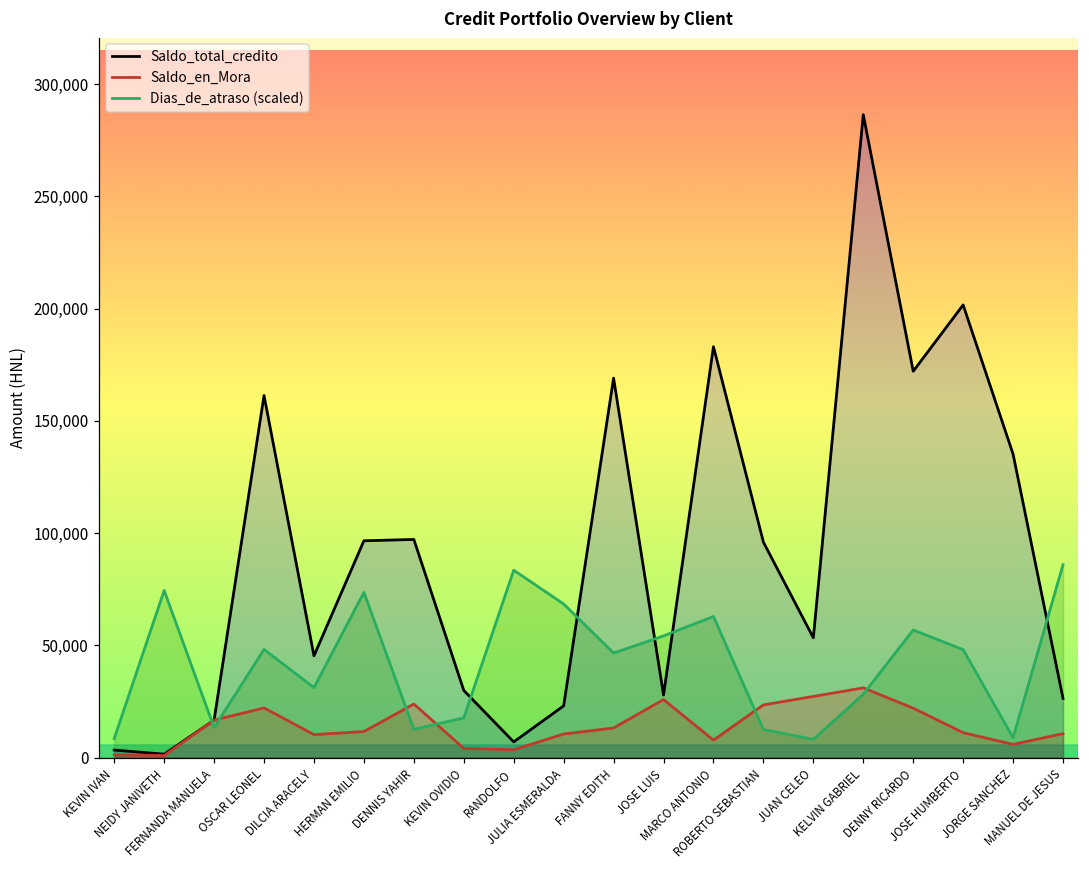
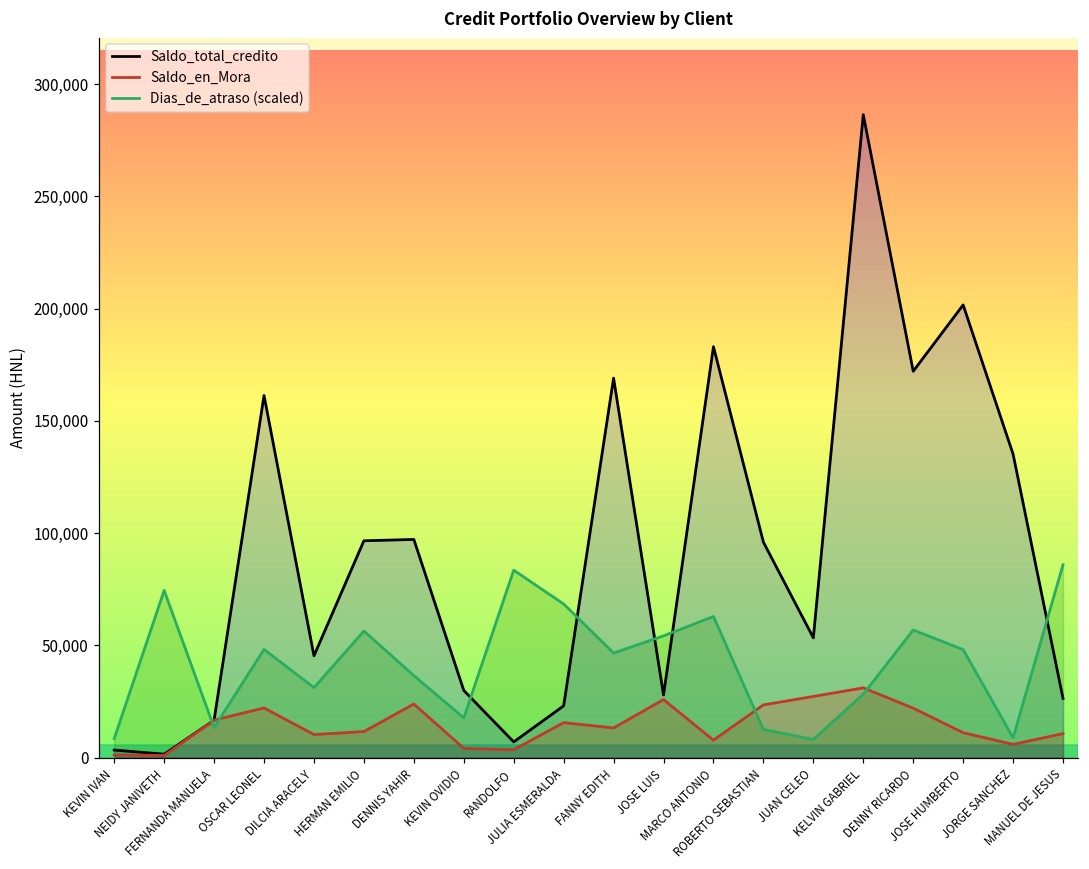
Dias_de_atraso (scaled), HERMAN EMILIO: 74,000 -> 56,000
Dias_de_atraso (scaled), DENNIS YAHIR: 13,000 -> 37,000
Saldo_en_Mora, JULIA ESMERALDA: 10,000 -> 16,000
